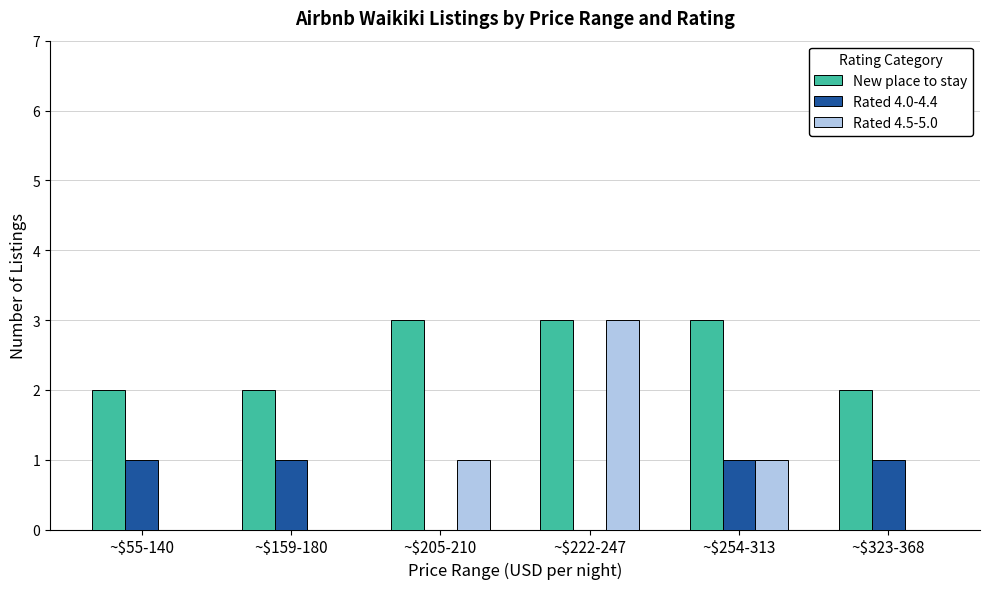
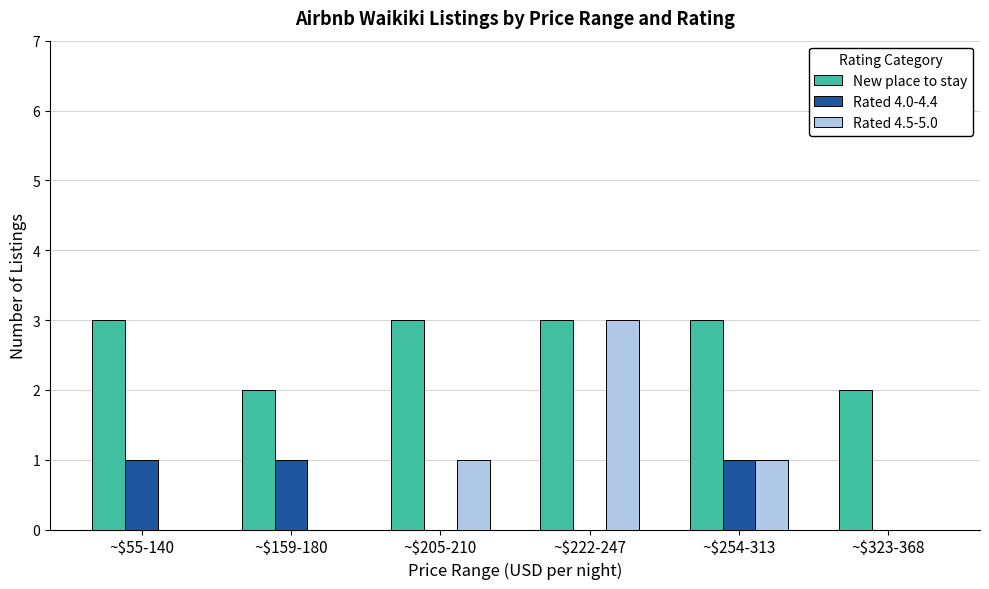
New place to stay, ~$55-140: 2 -> 3
Rated 4.0-4.4, ~$323-368: 1 -> 0
